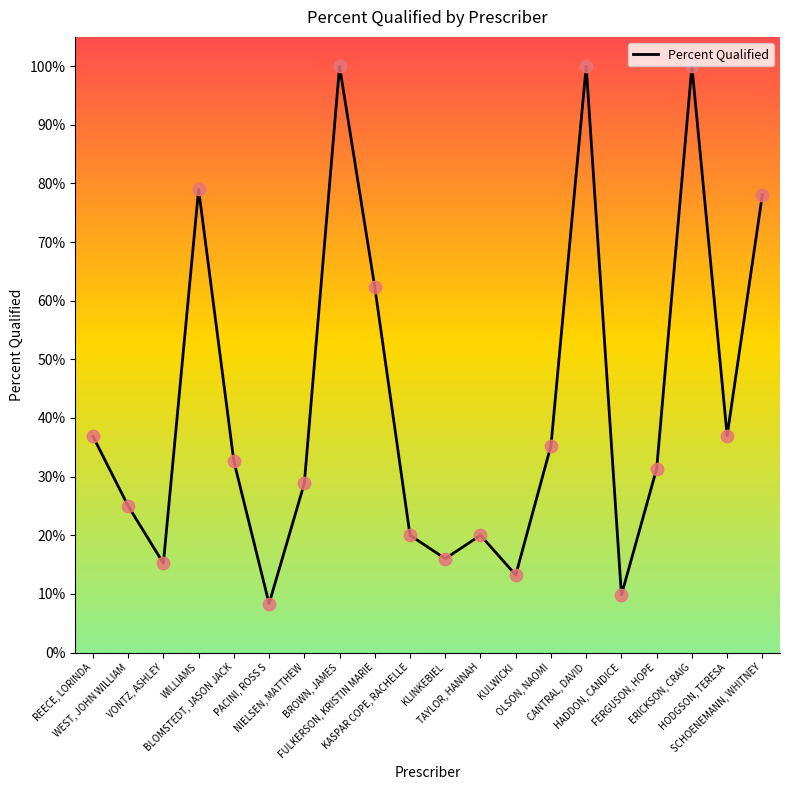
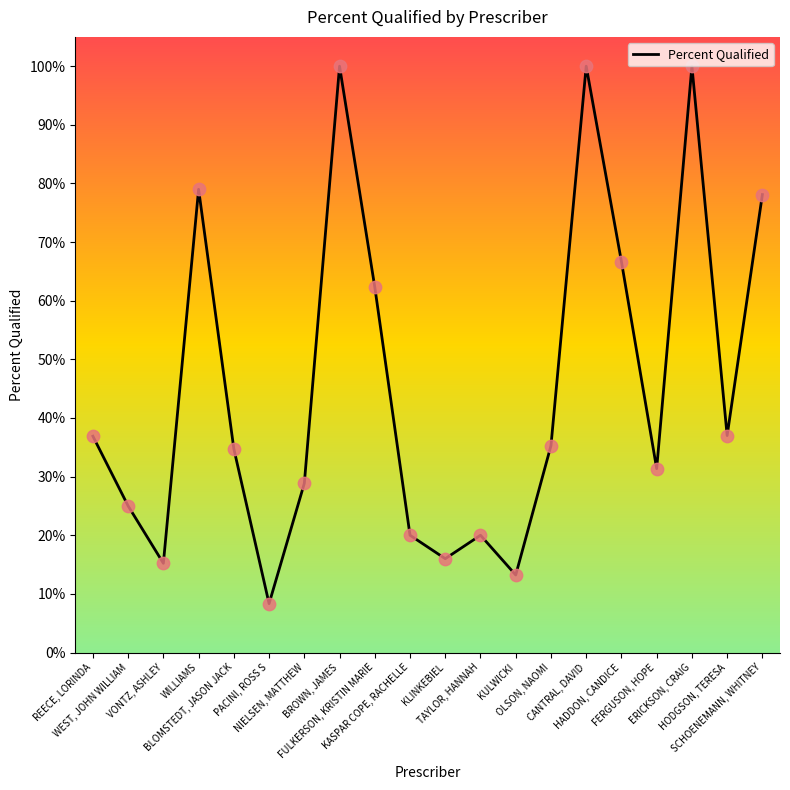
BLOMSTEDT, JASON JACK: 33% -> 35%
HADDON, CANDICE: 10% -> 67%
